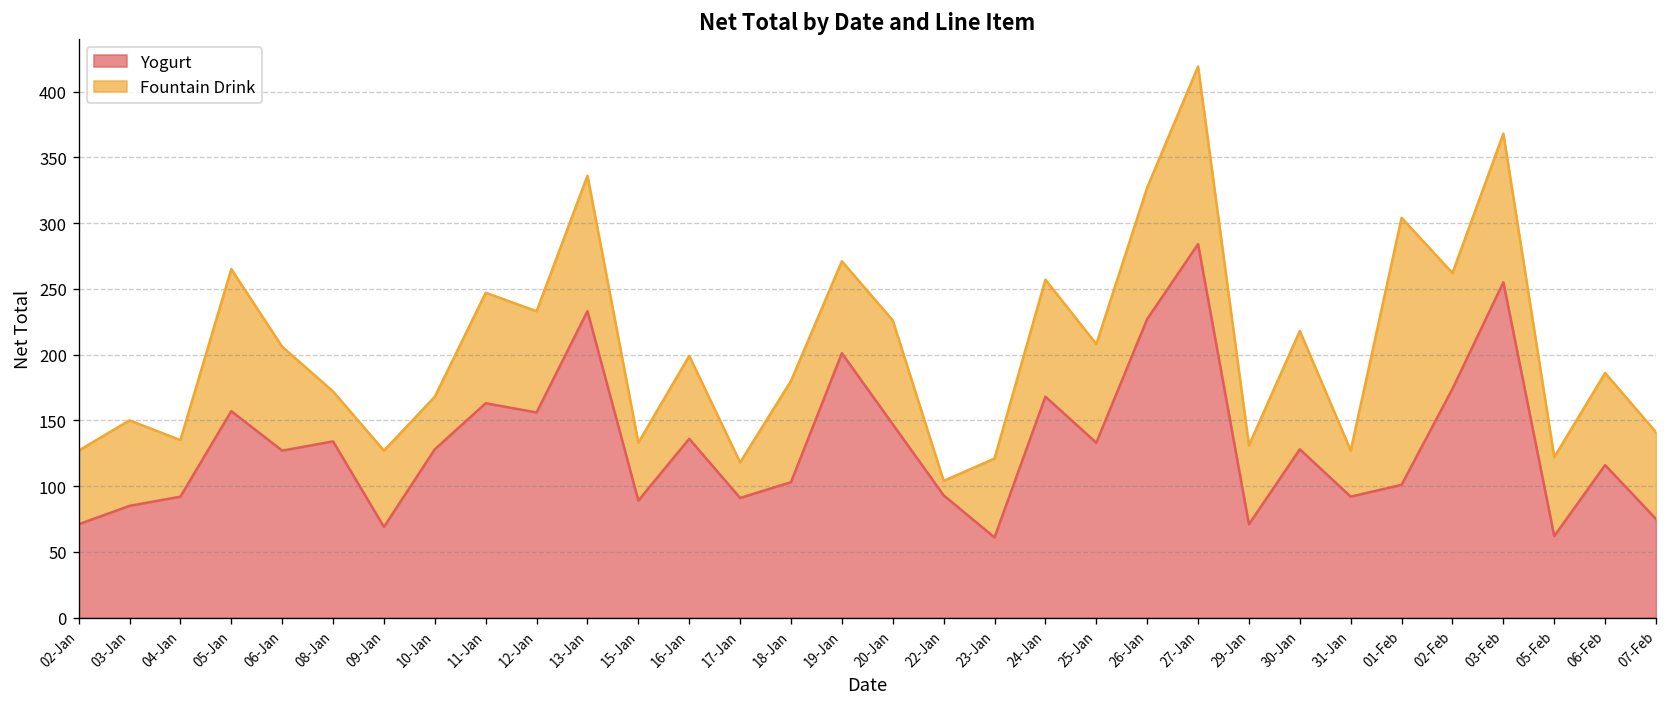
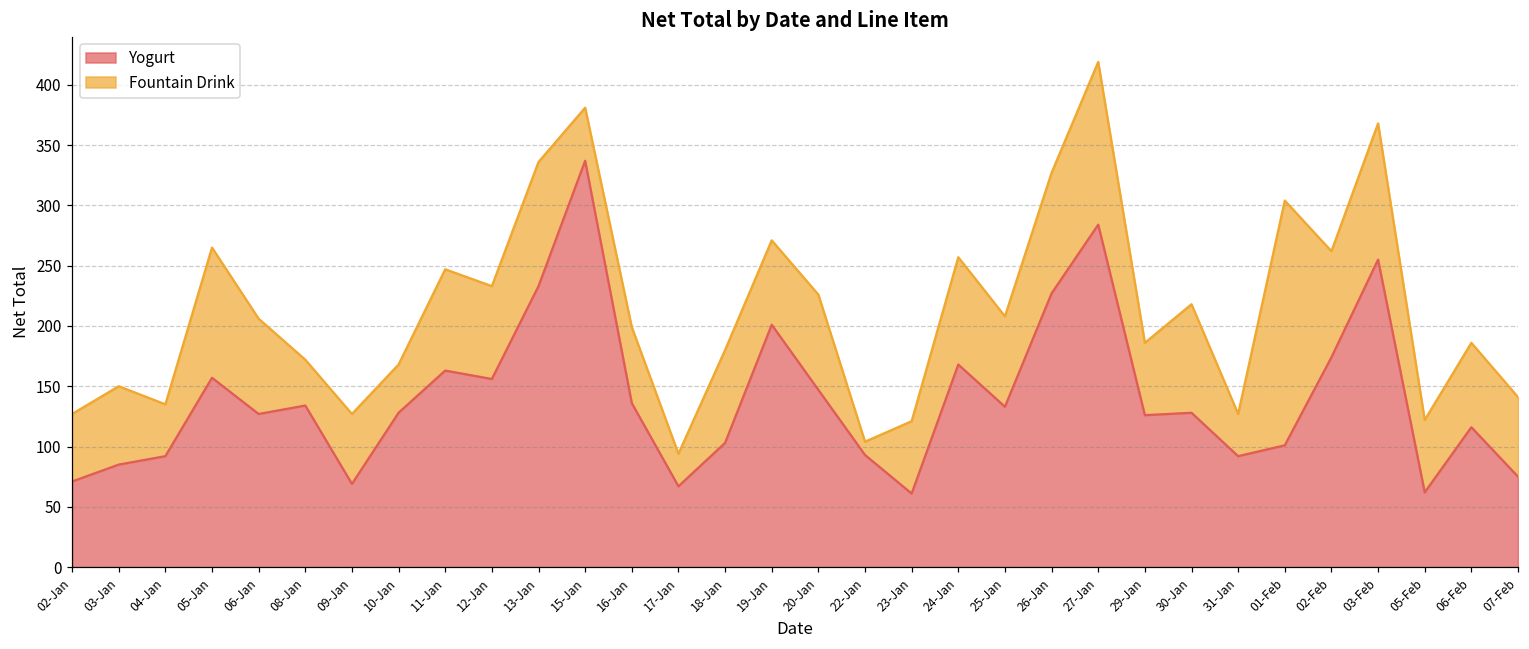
Yogurt, 15-Jan: 89 -> 337
Yogurt, 17-Jan: 91 -> 67
Yogurt, 29-Jan: 71 -> 126
